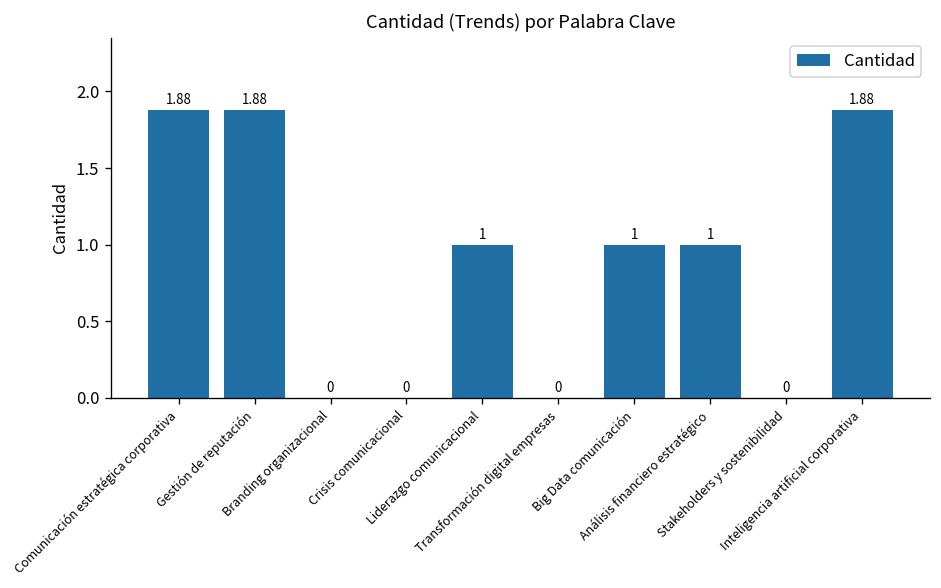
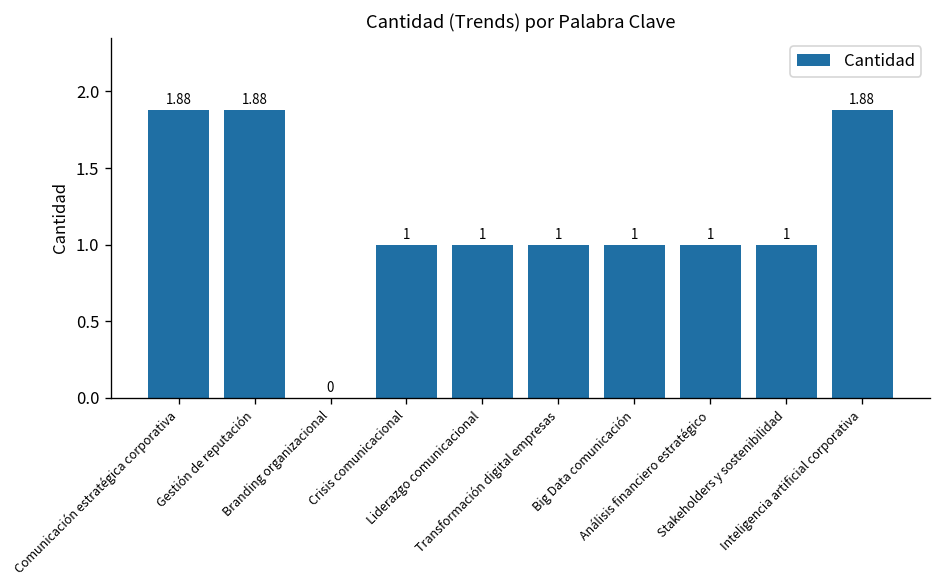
Crisis comunicacional: 0 -> 1
Transformación digital empresas: 0 -> 1
Stakeholders y sostenibilidad: 0 -> 1
